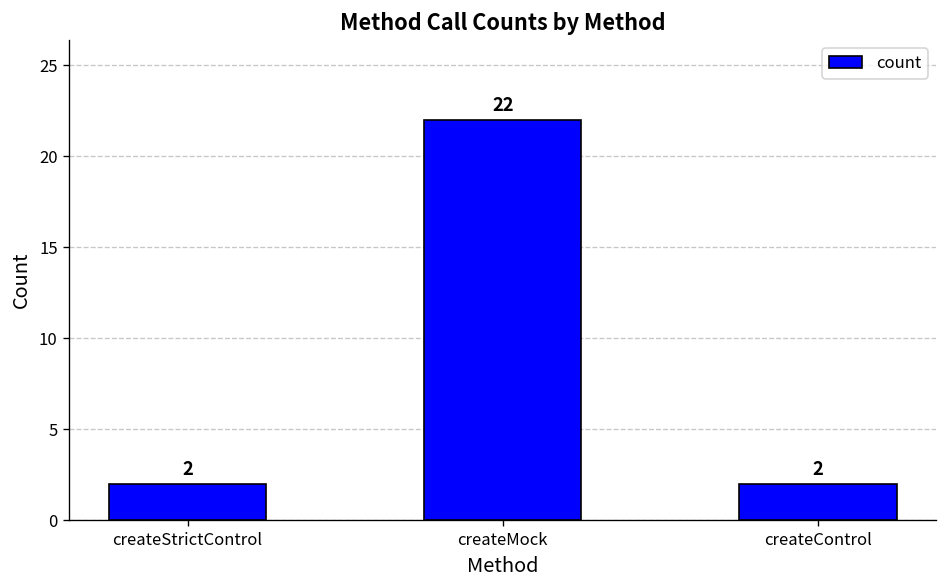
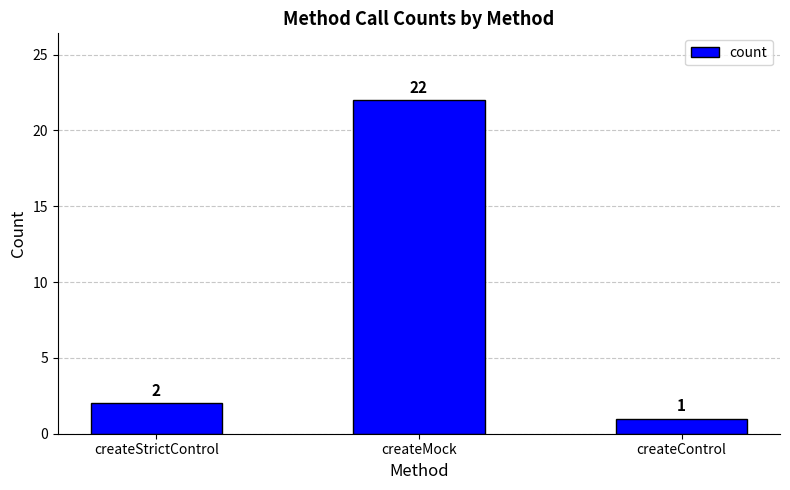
createControl: 2 -> 1
